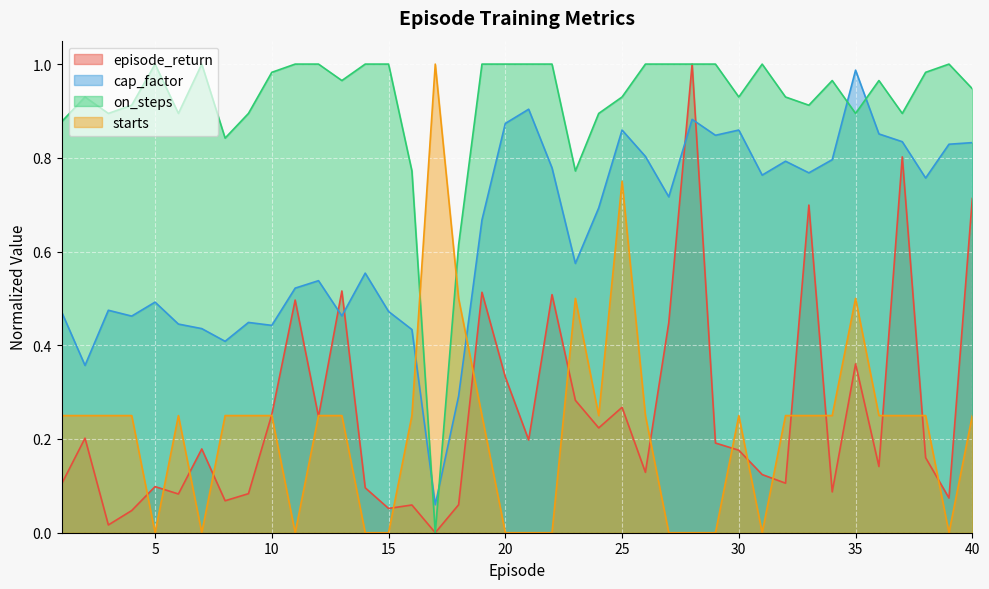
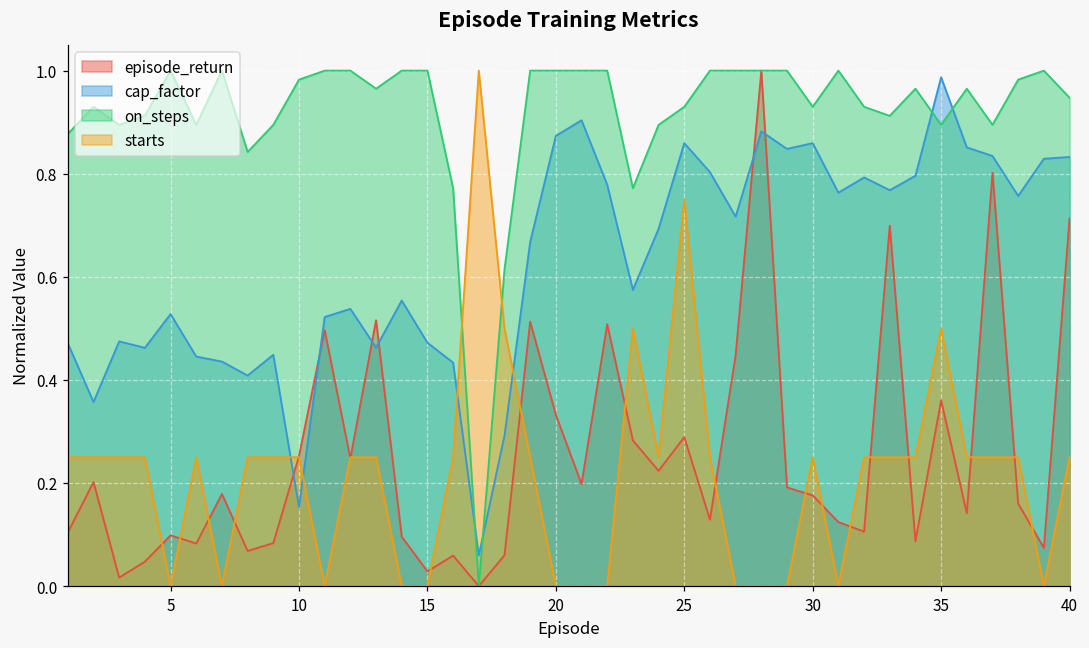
cap_factor, 5: 0.49 -> 0.53
cap_factor, 10: 0.44 -> 0.15
episode_return, 15: 0.05 -> 0.03
episode_return, 25: 0.27 -> 0.29
